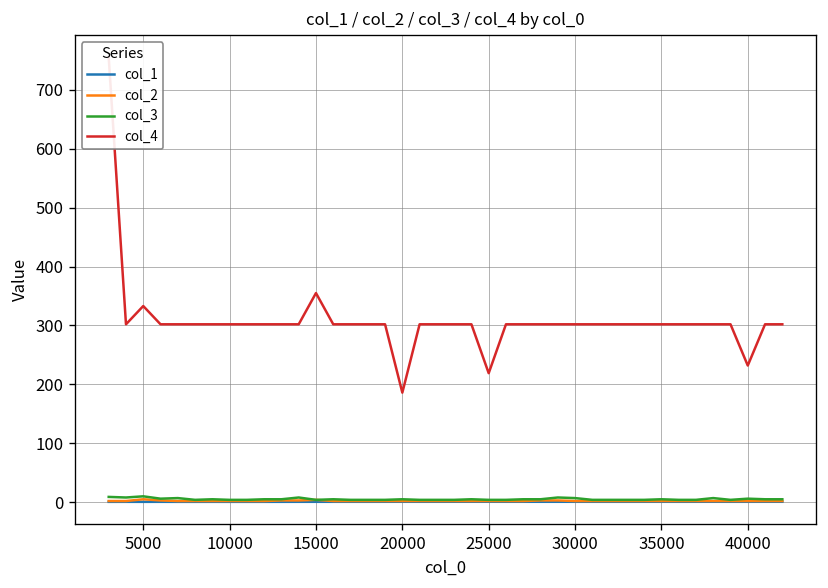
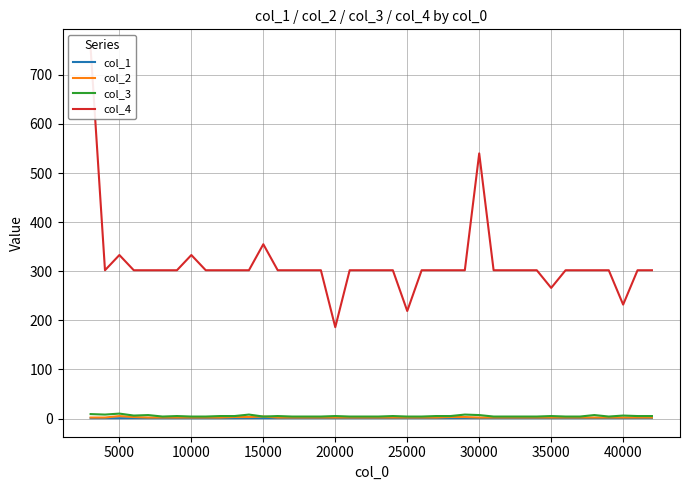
col_4, 10000: 300 -> 330
col_4, 30000: 300 -> 540
col_4, 35000: 300 -> 270
